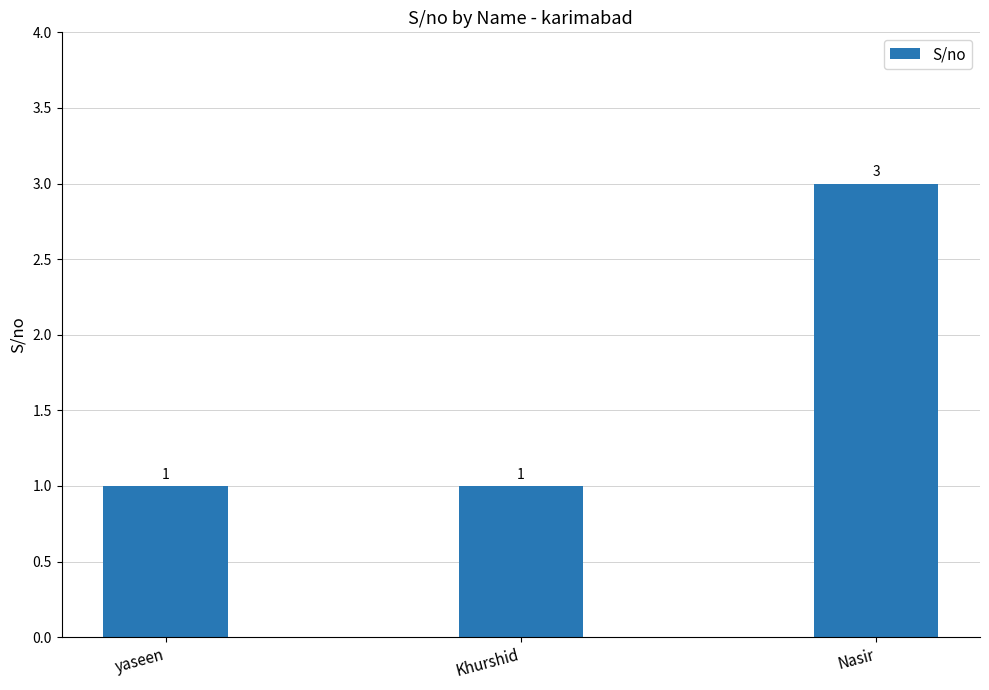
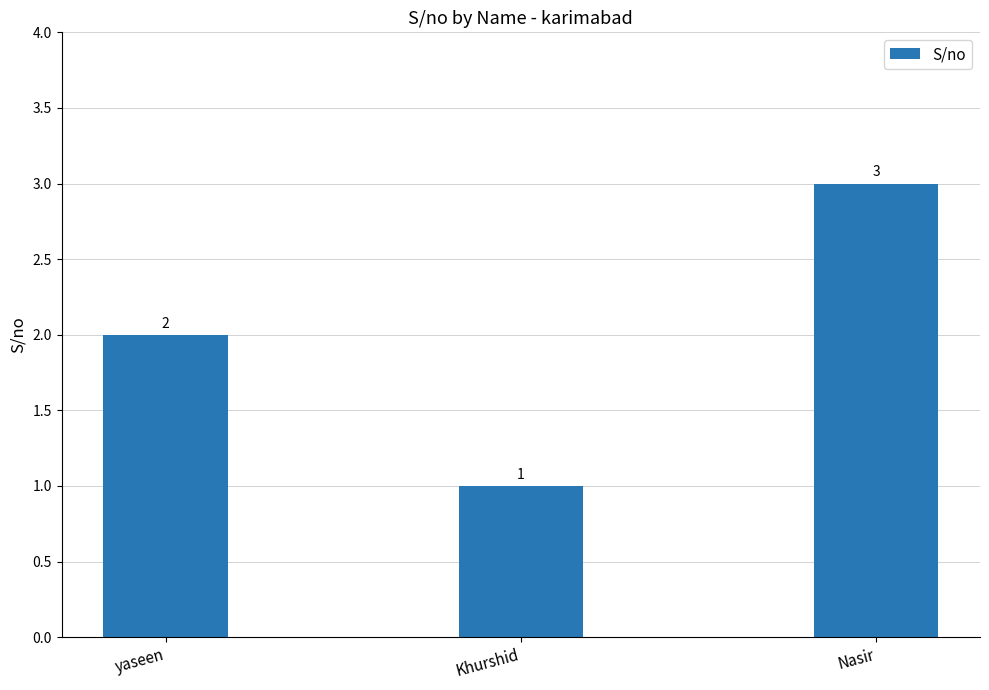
yaseen: 1 -> 2
